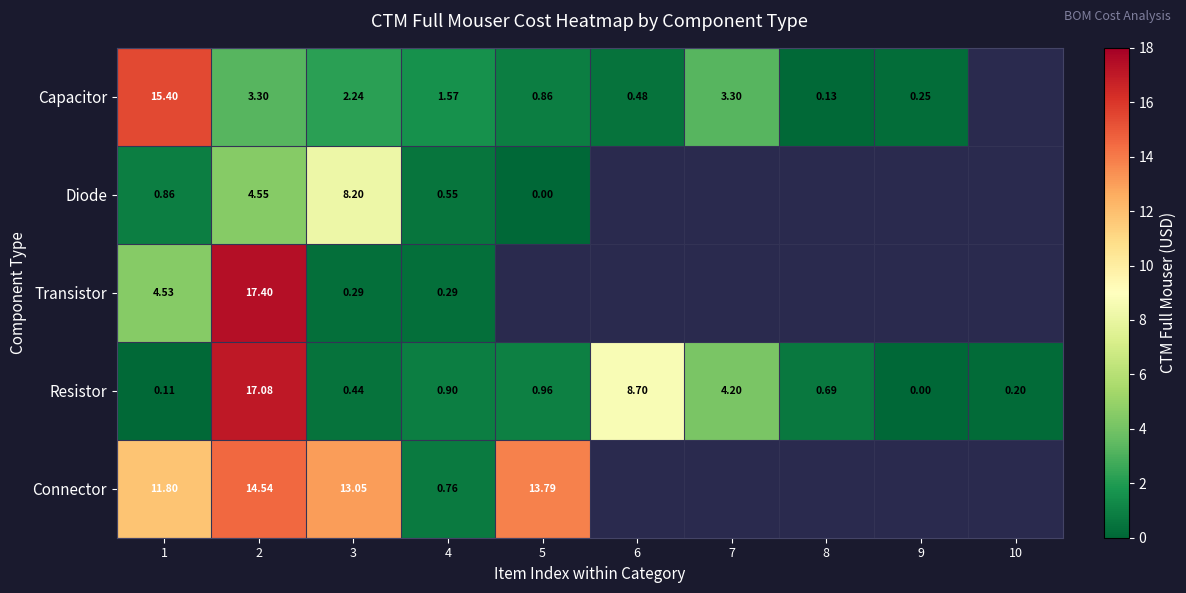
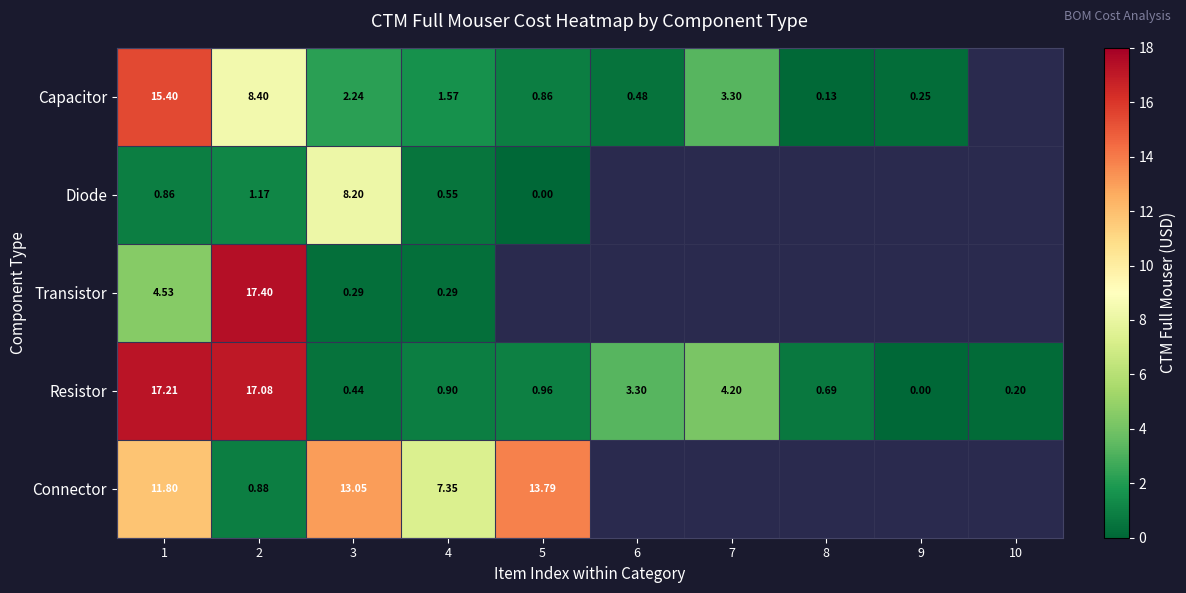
Capacitor, 2: 3.30 -> 8.40
Diode, 2: 4.55 -> 1.17
Resistor, 1: 0.11 -> 17.21
Resistor, 6: 8.70 -> 3.30
Connector, 2: 14.54 -> 0.88
Connector, 4: 0.76 -> 7.35
